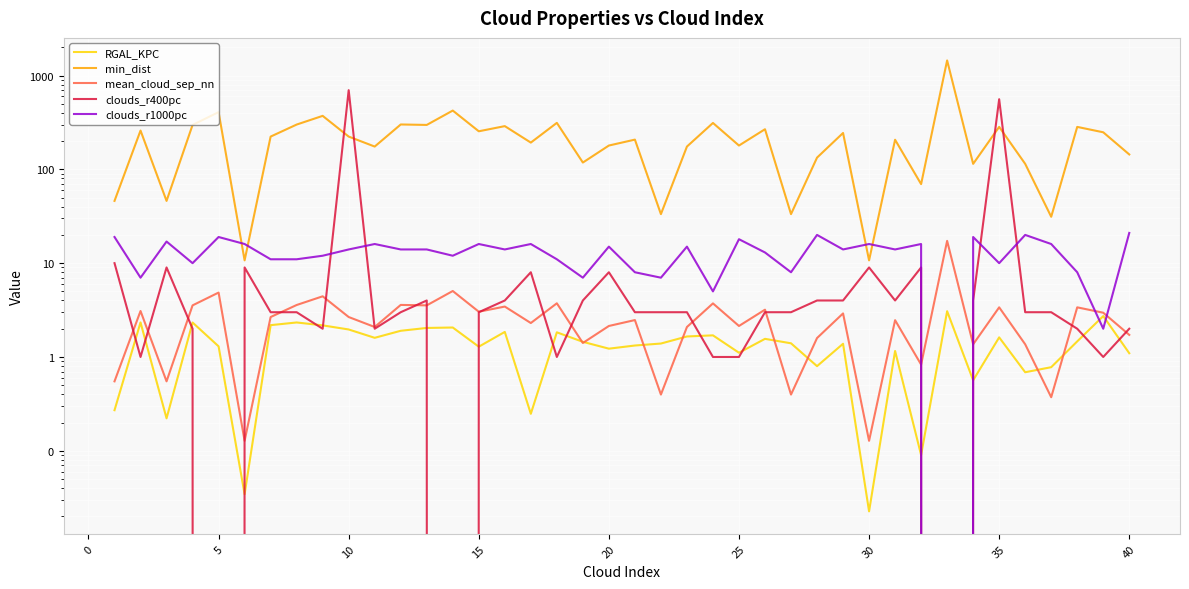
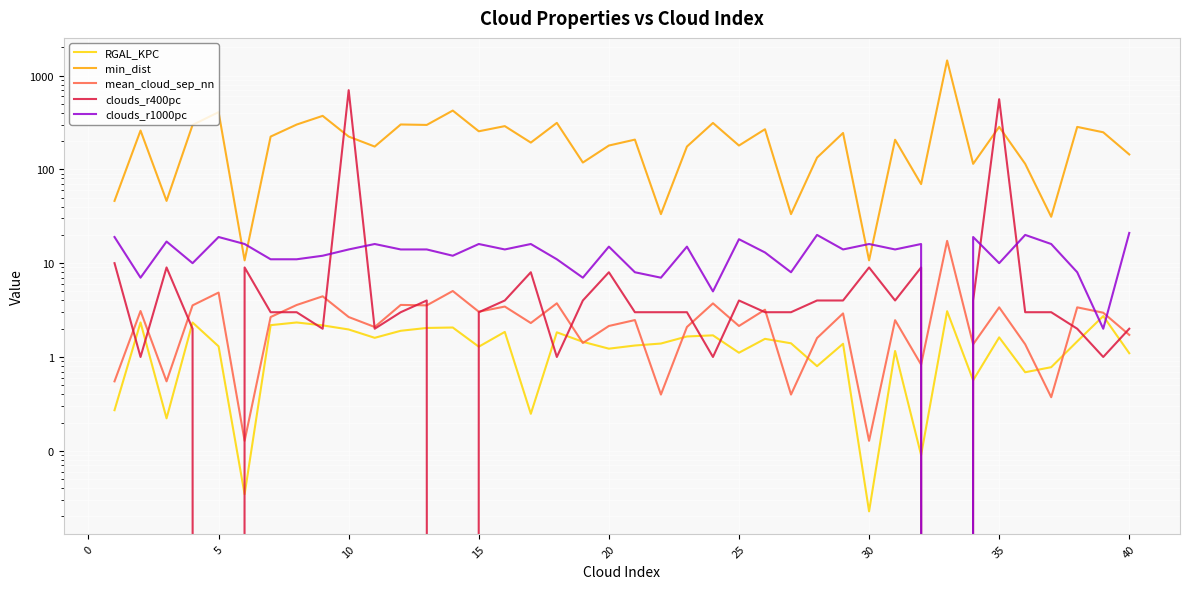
clouds_r400pc, 25: 1 -> 4
